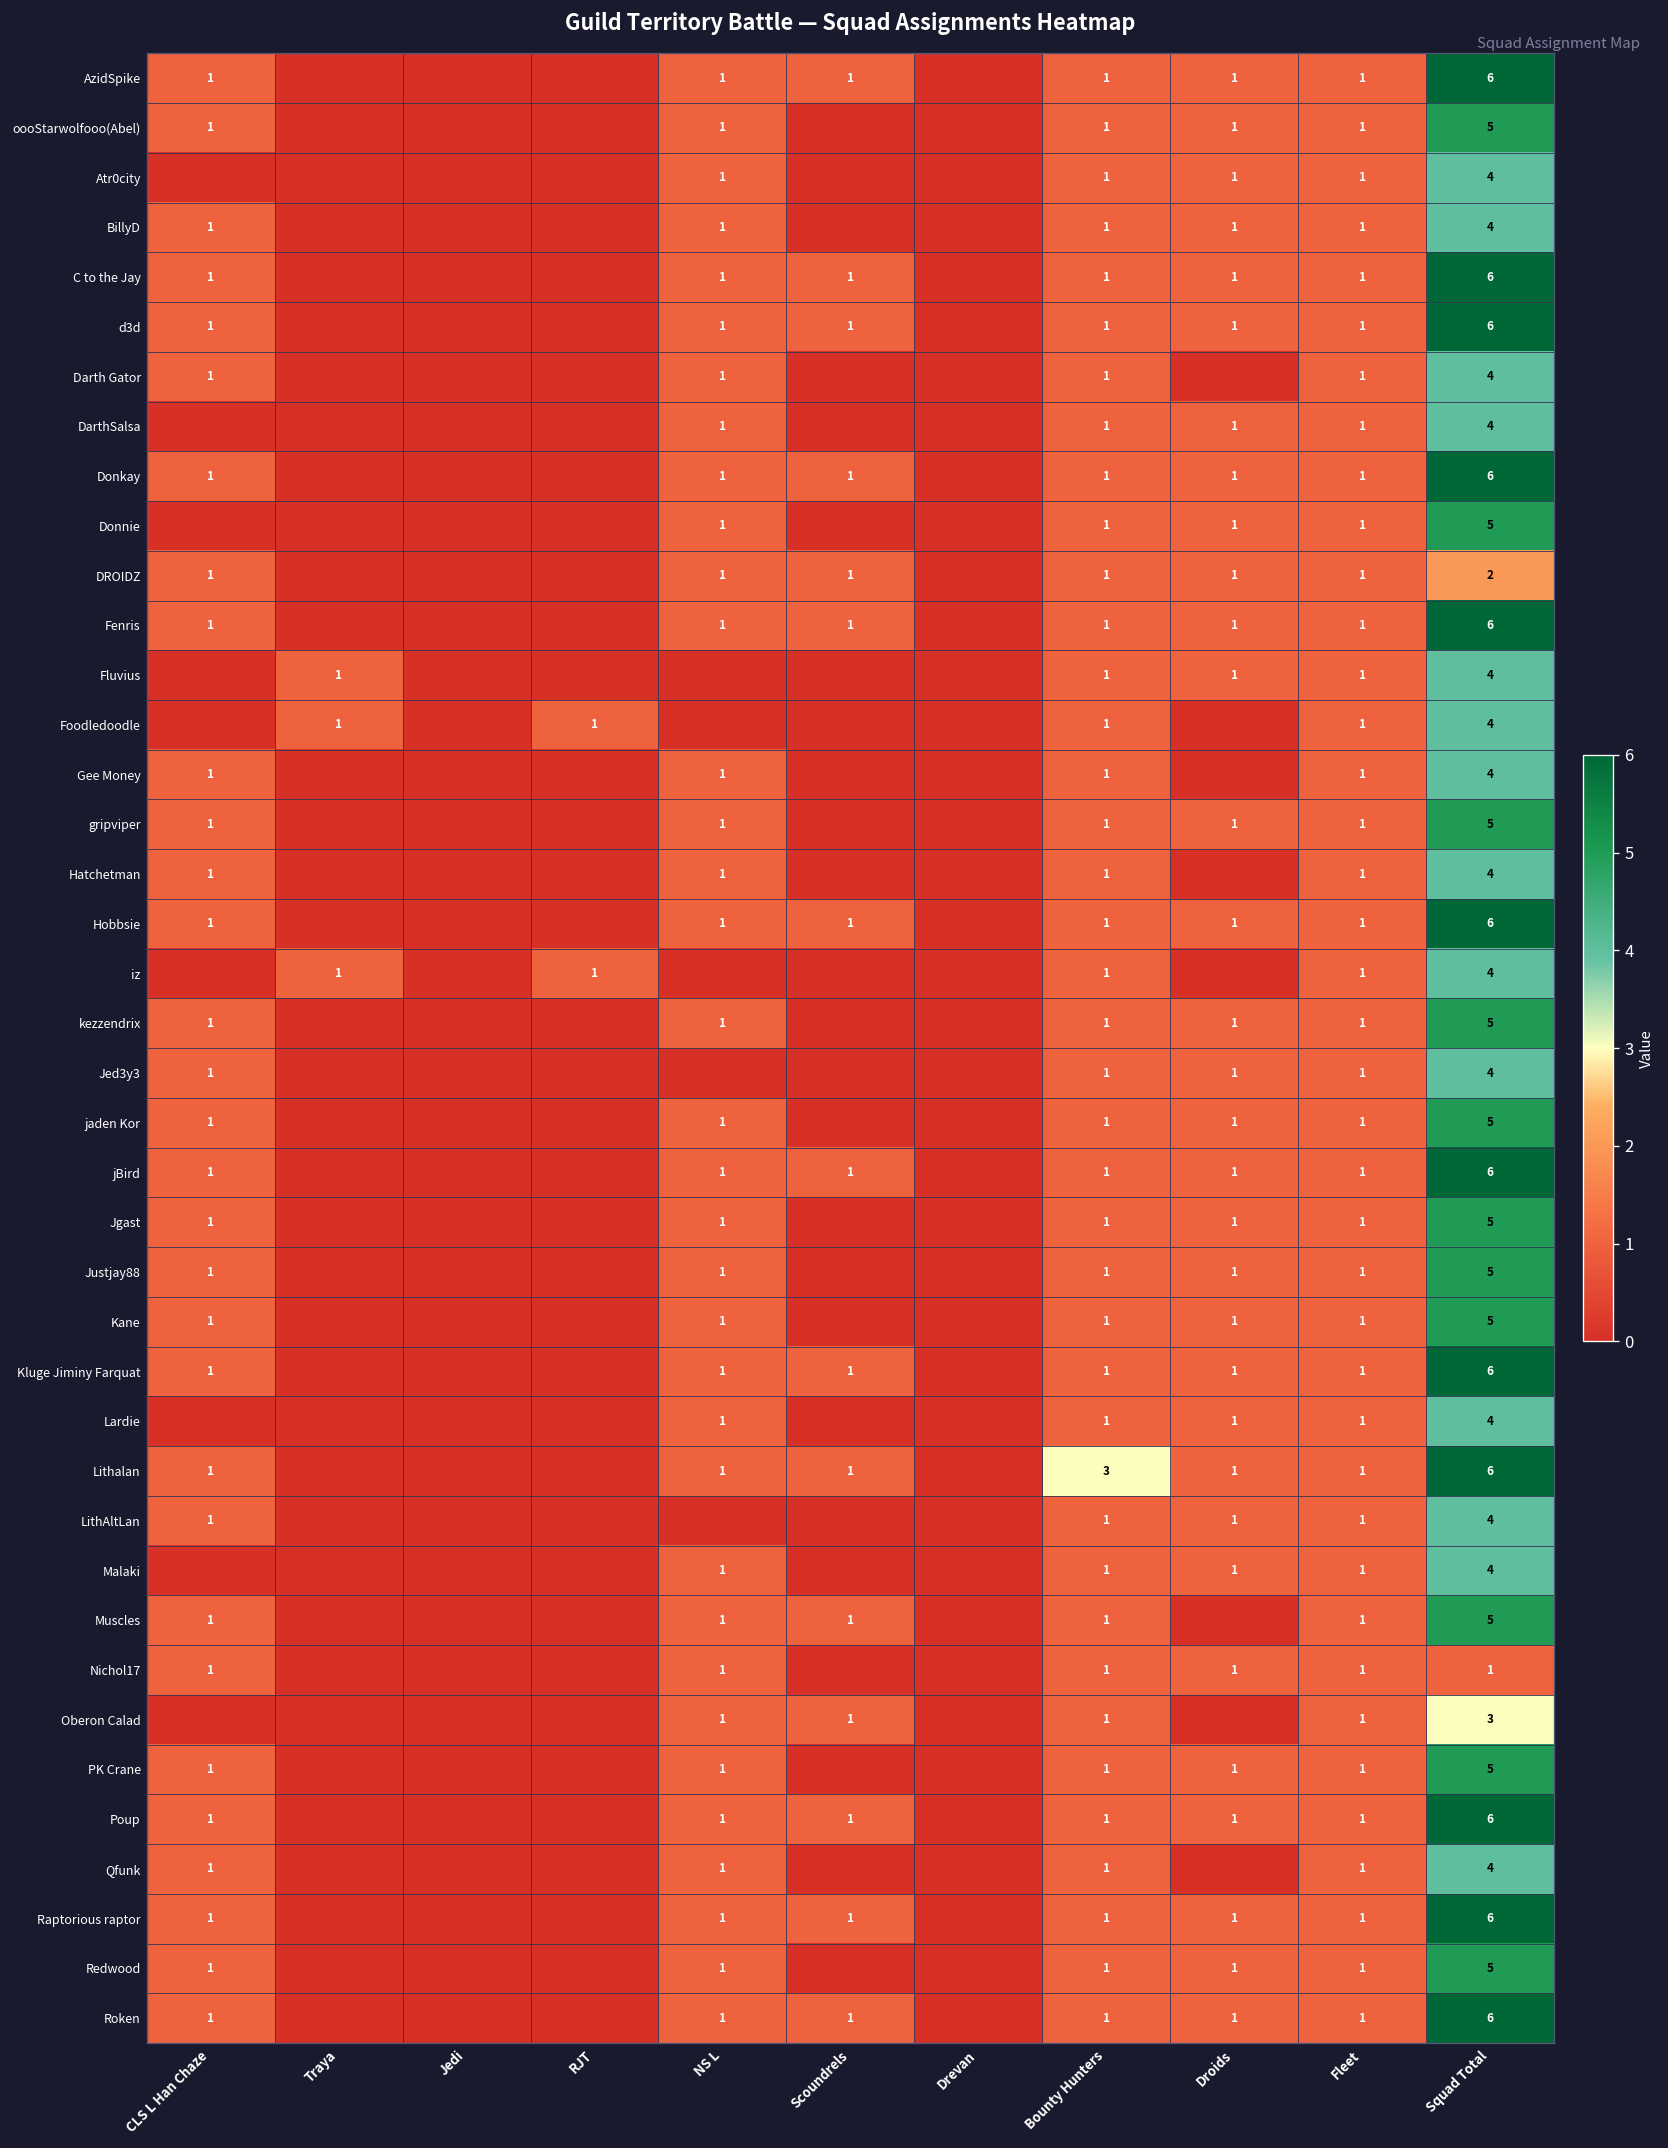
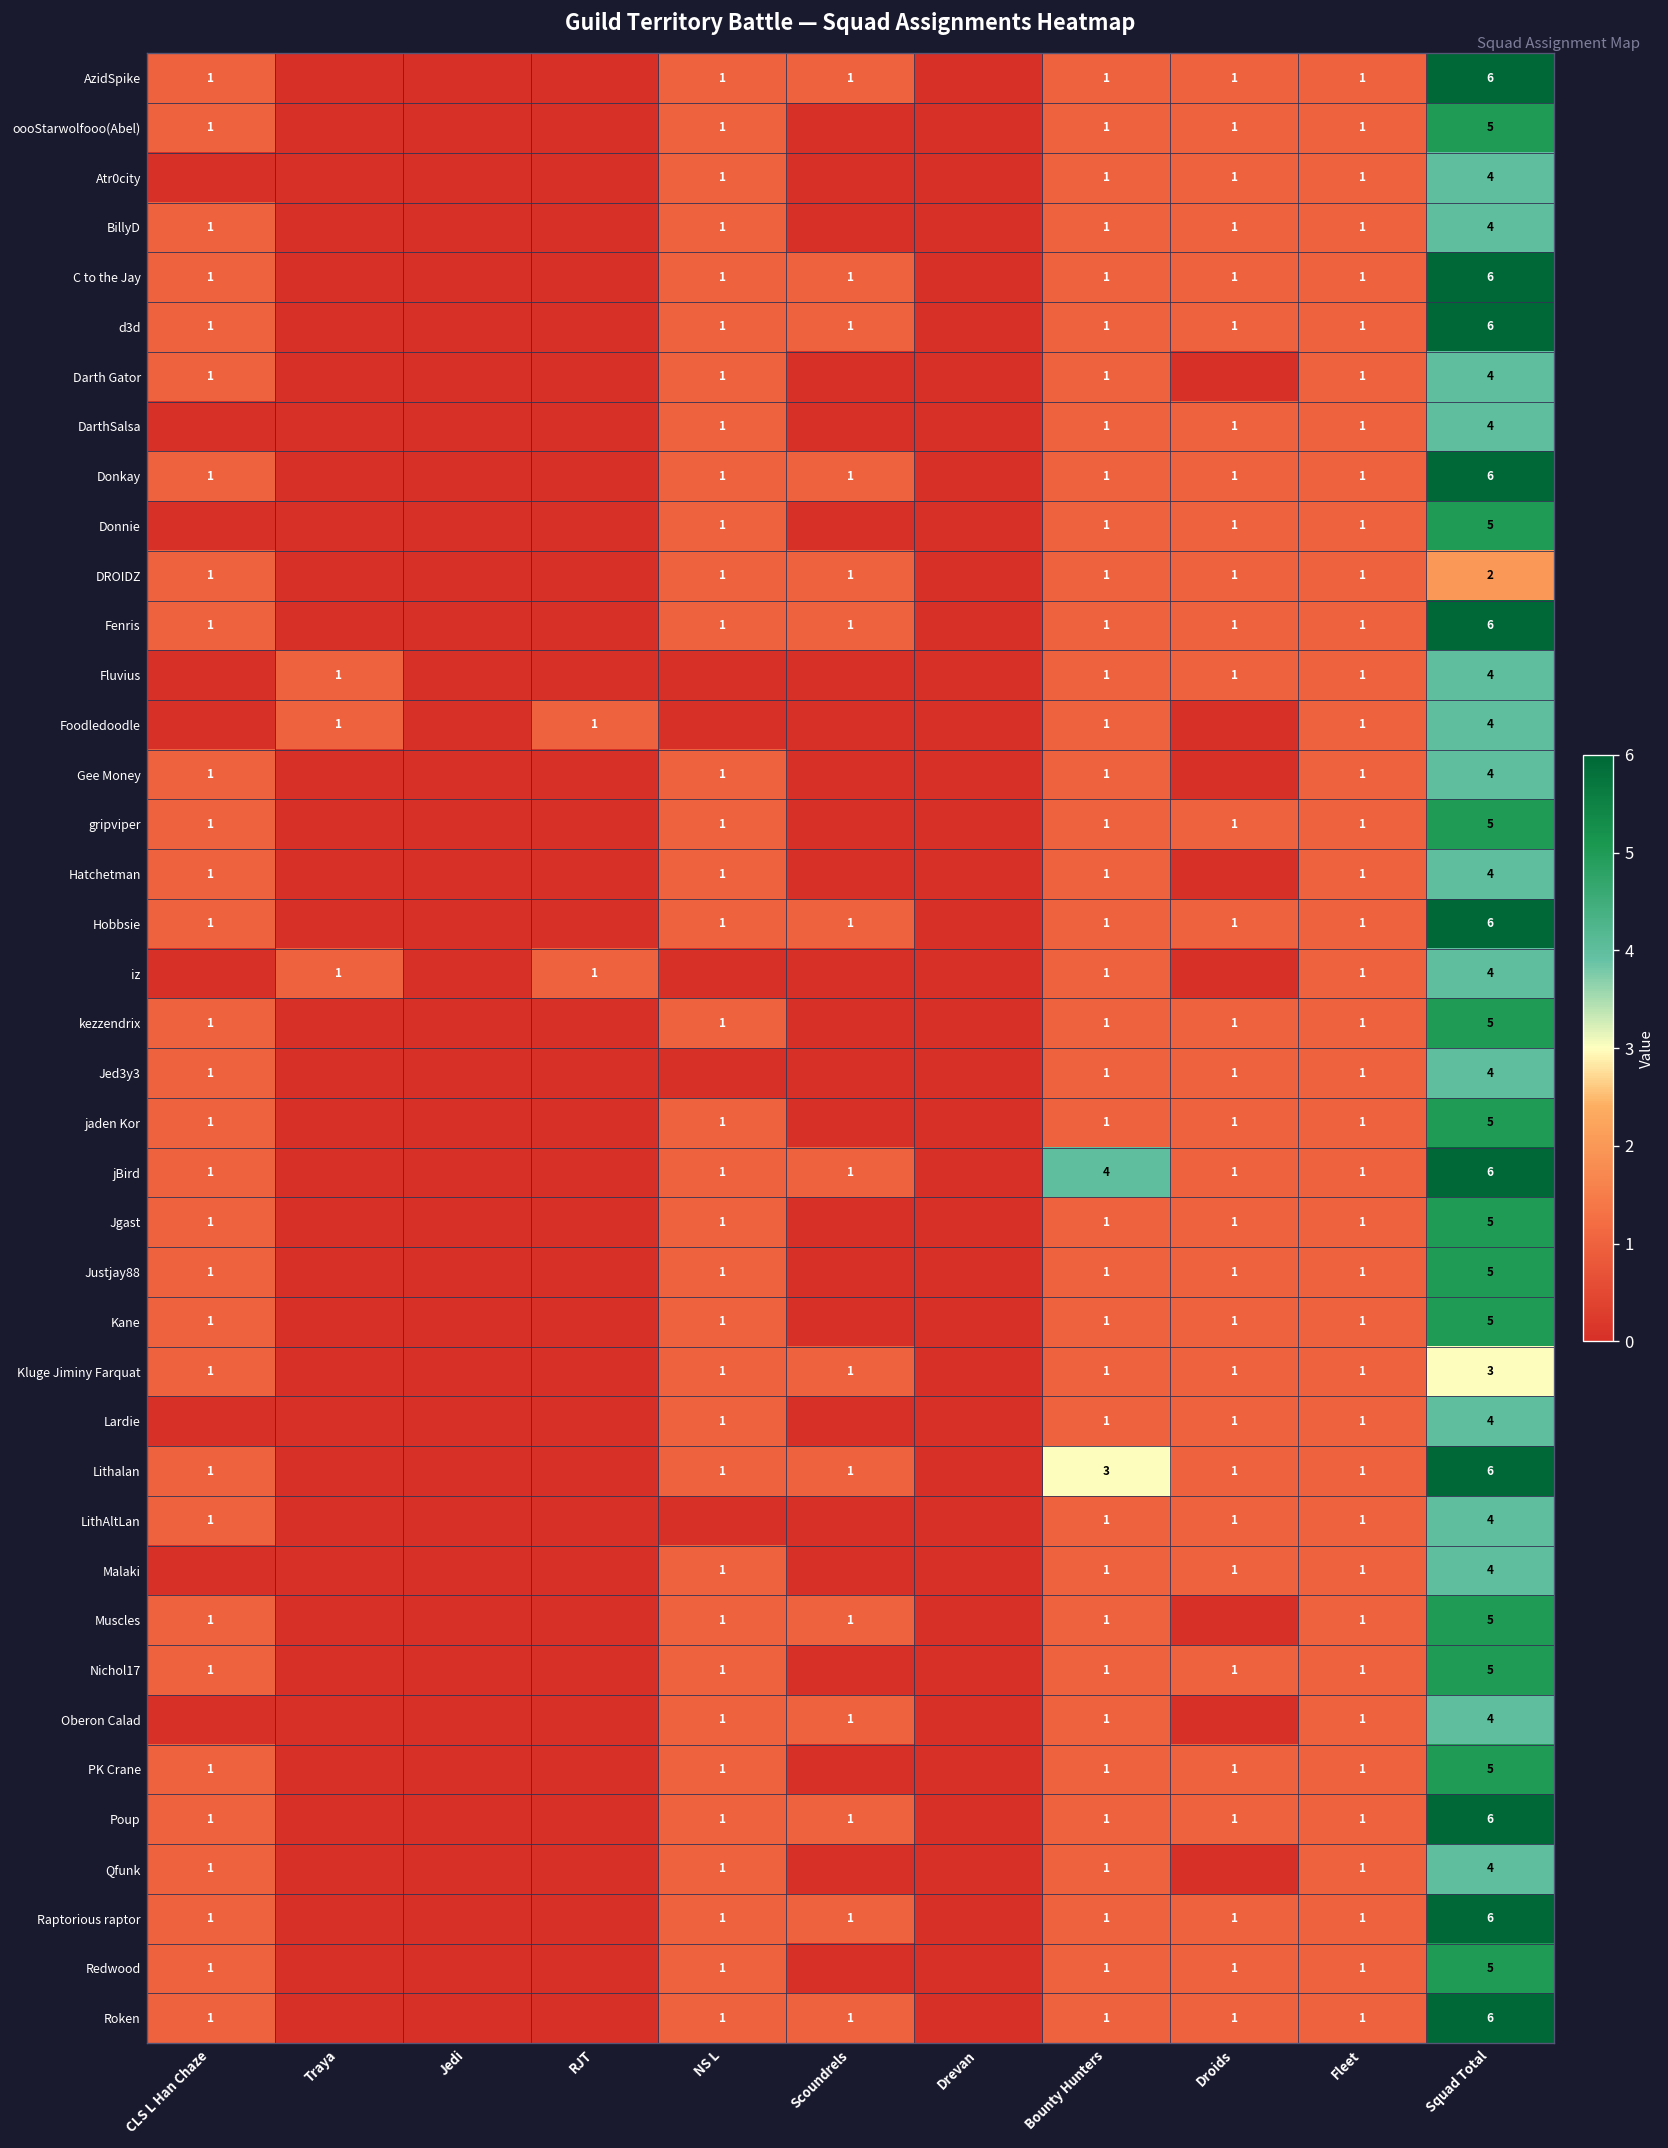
jBird, Bounty Hunters: 1 -> 4
Kluge Jiminy Farquat, Squad Total: 6 -> 3
Nichol17, Squad Total: 1 -> 5
Oberon Calad, Squad Total: 3 -> 4
